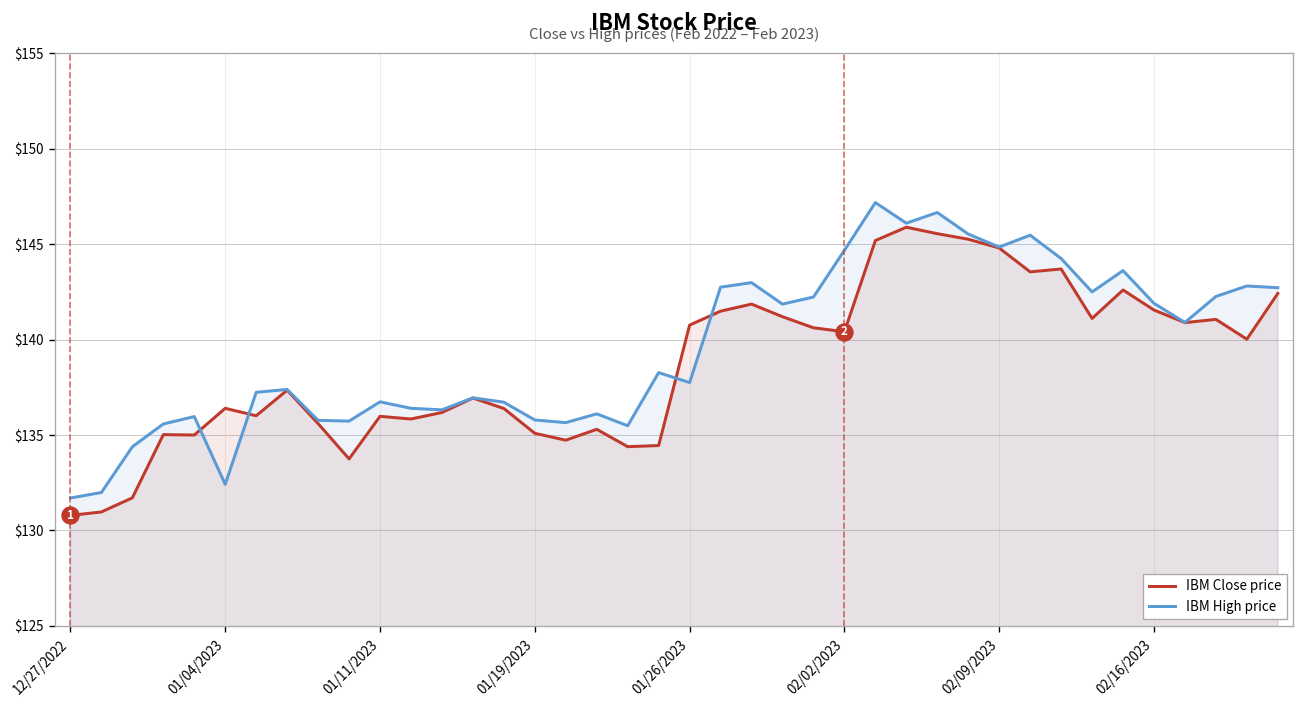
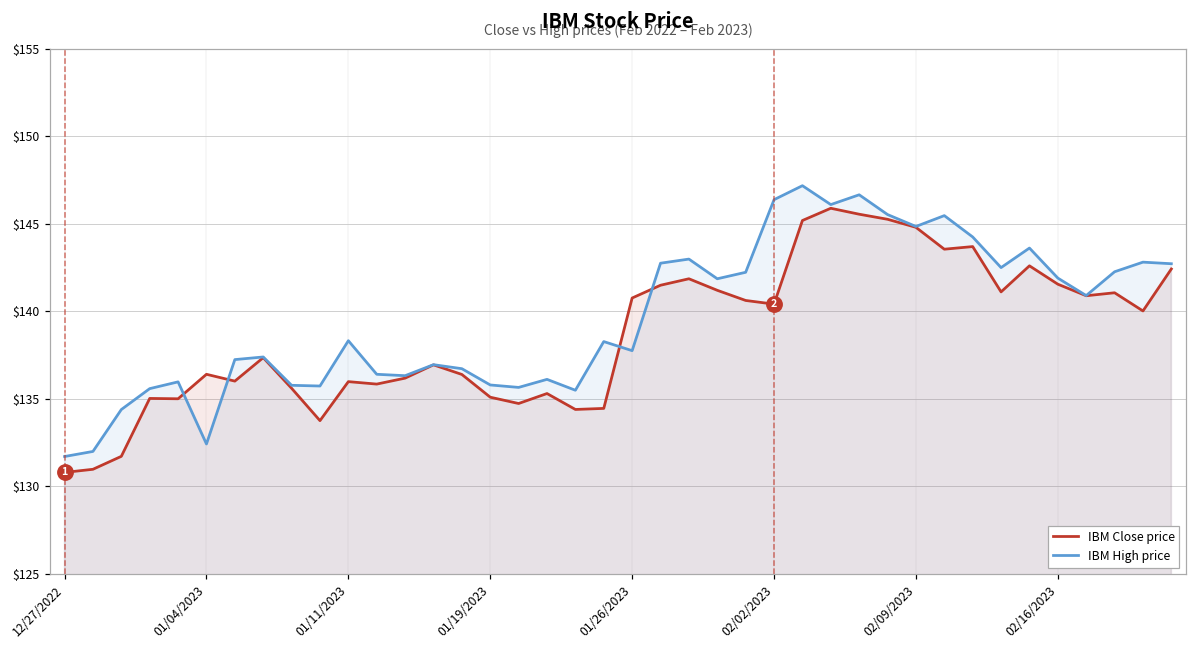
IBM High price, 01/11/2023: $136.7 -> $138.3
IBM High price, 02/02/2023: $144.7 -> $146.4
